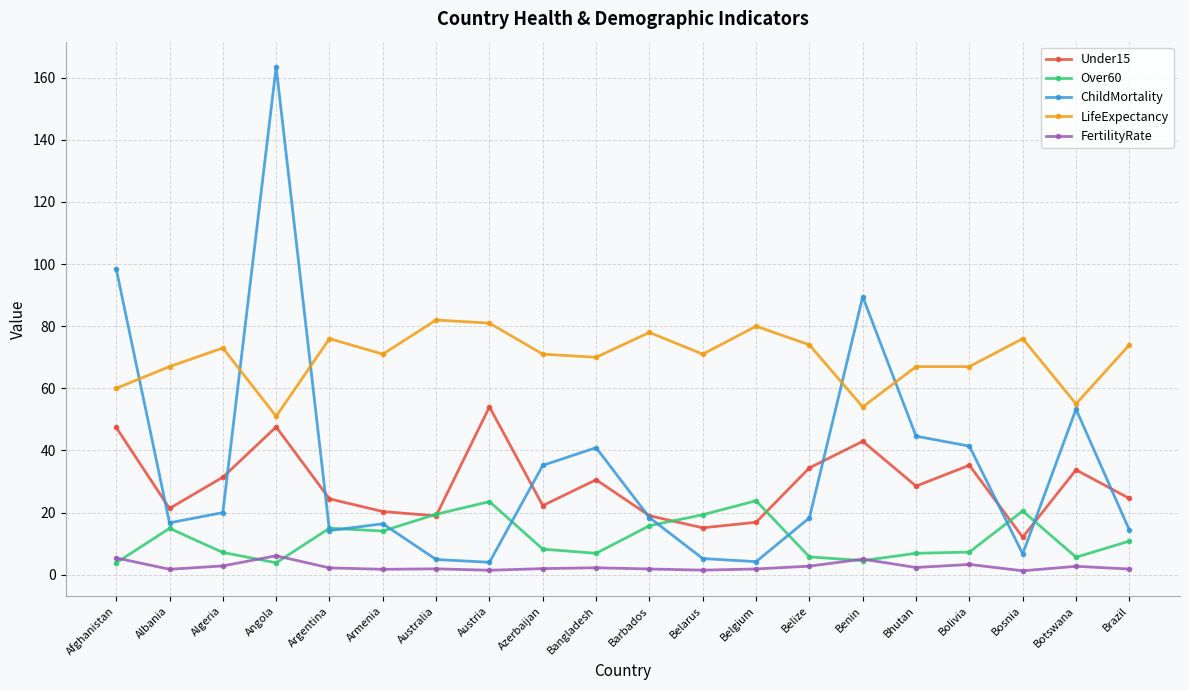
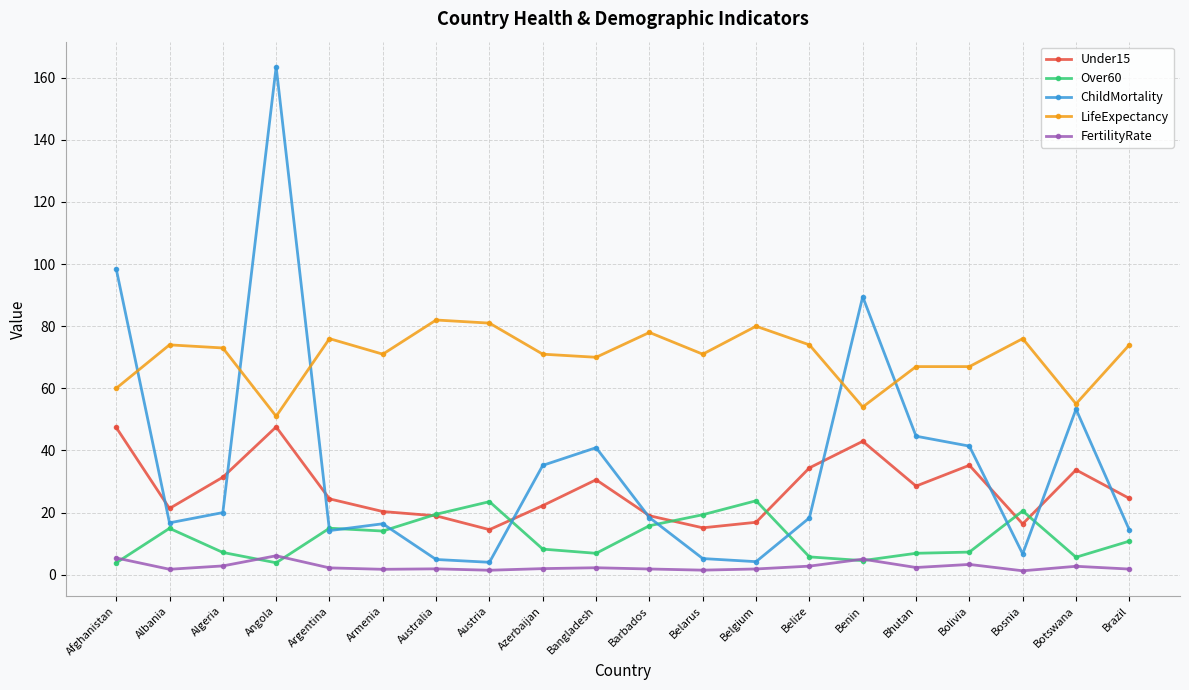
LifeExpectancy, Albania: 67 -> 74
Under15, Austria: 54 -> 15
Under15, Bosnia: 12 -> 16
